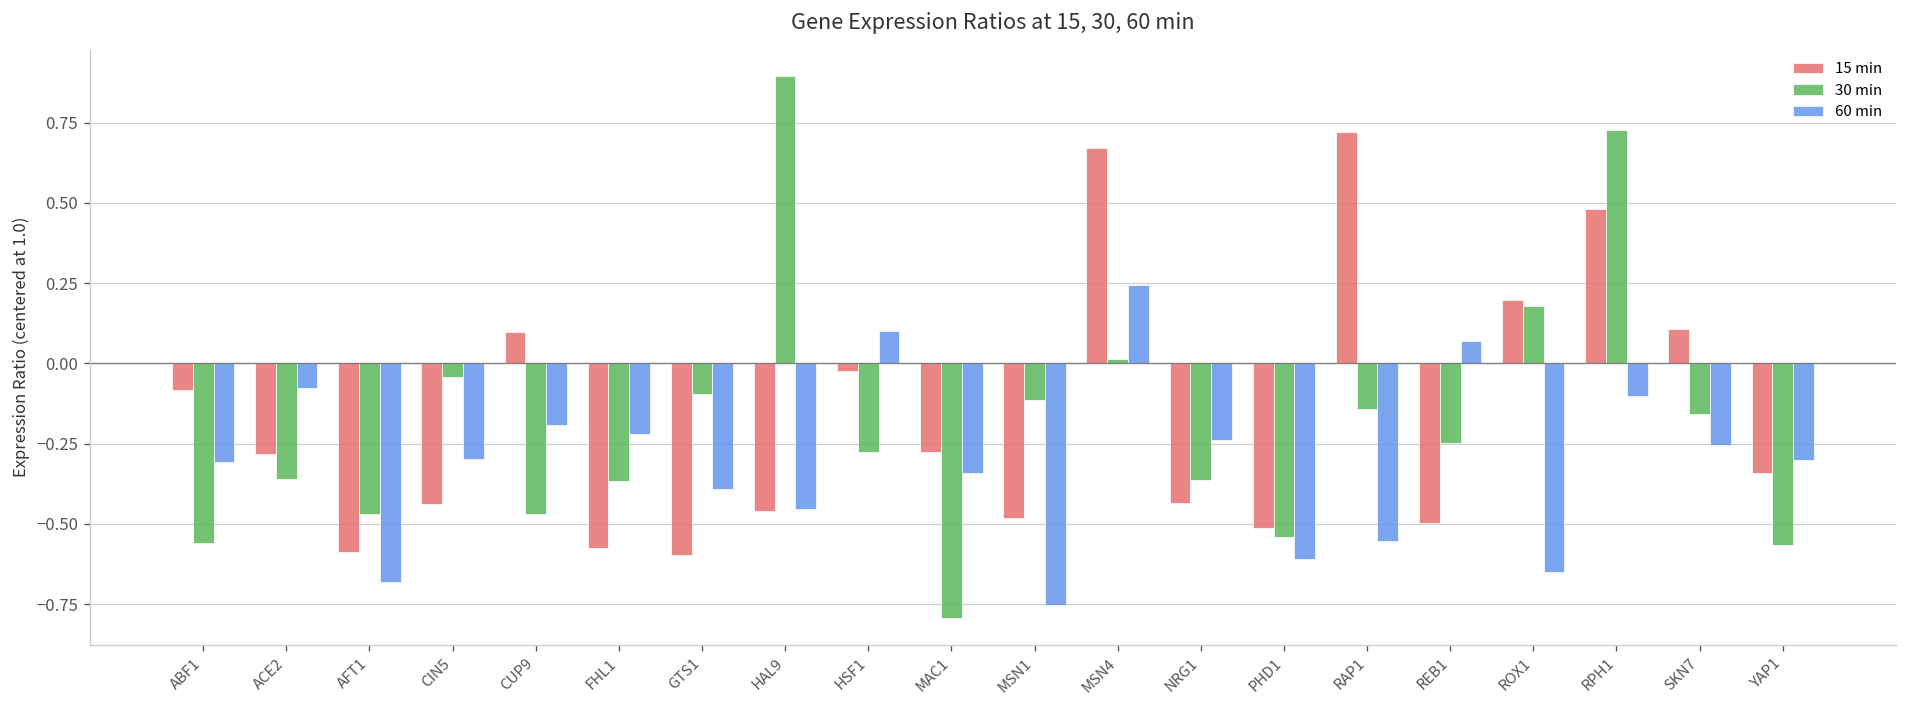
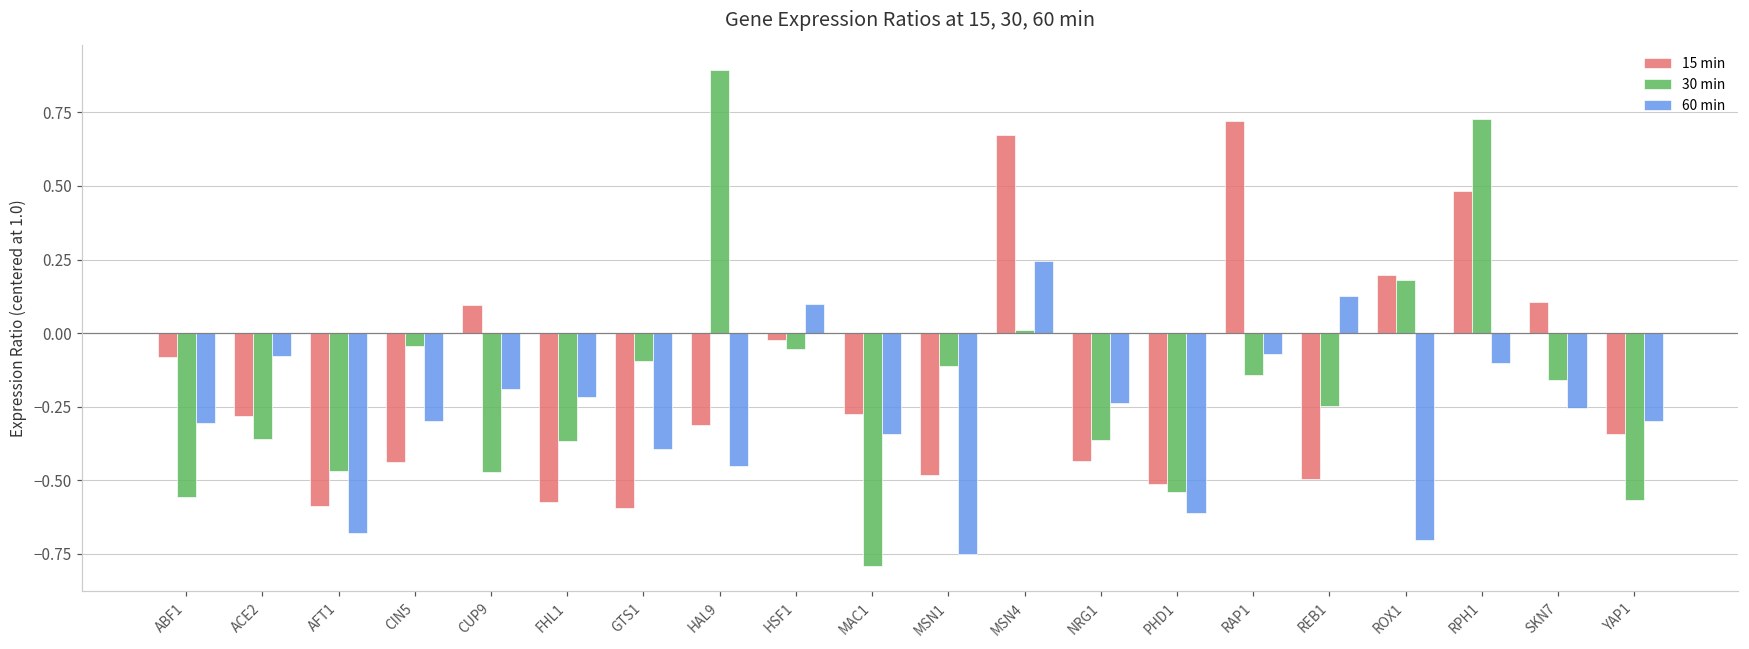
15 min, HAL9: -0.46 -> -0.31
30 min, HSF1: -0.28 -> -0.05
60 min, RAP1: -0.55 -> -0.07
60 min, REB1: 0.07 -> 0.12
60 min, ROX1: -0.65 -> -0.70
